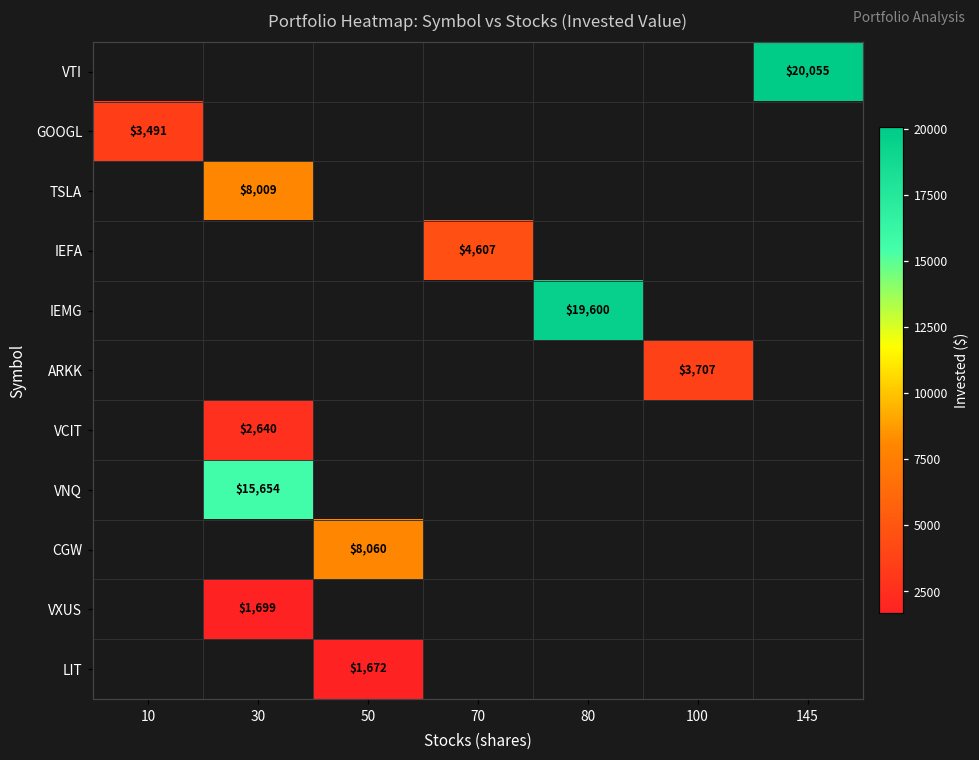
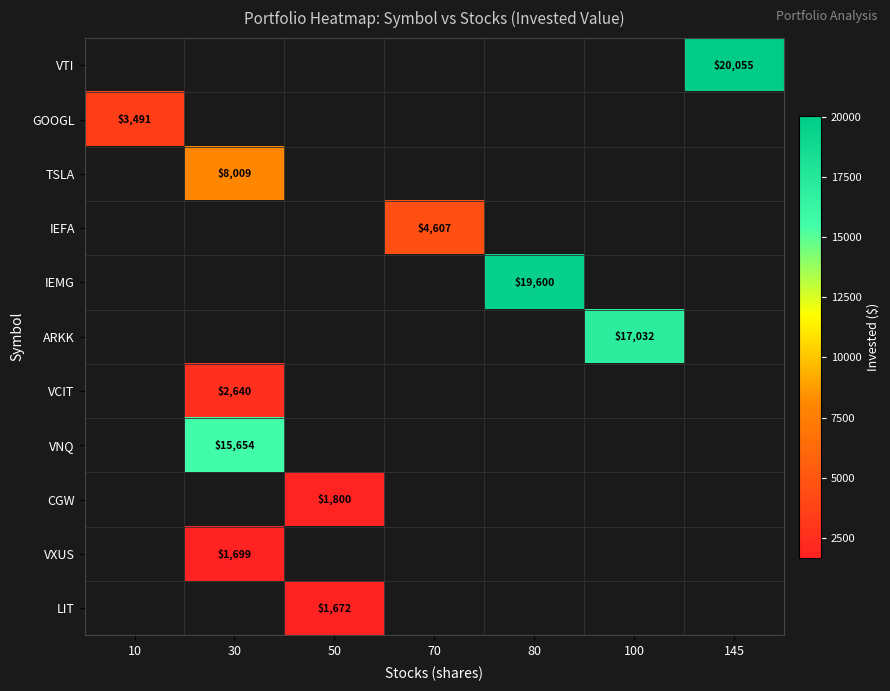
ARKK, 100: $3,707 -> $17,032
CGW, 50: $8,060 -> $1,800
